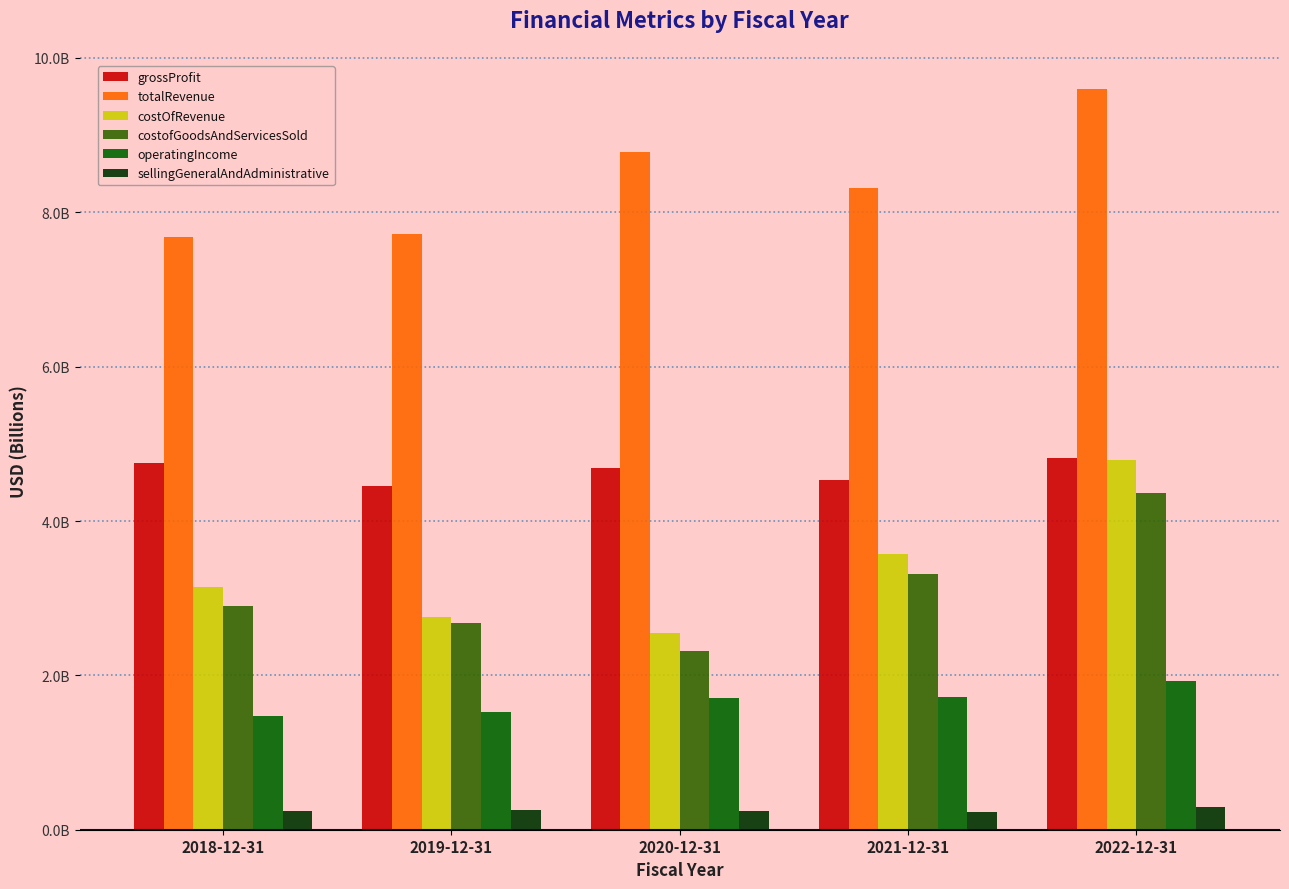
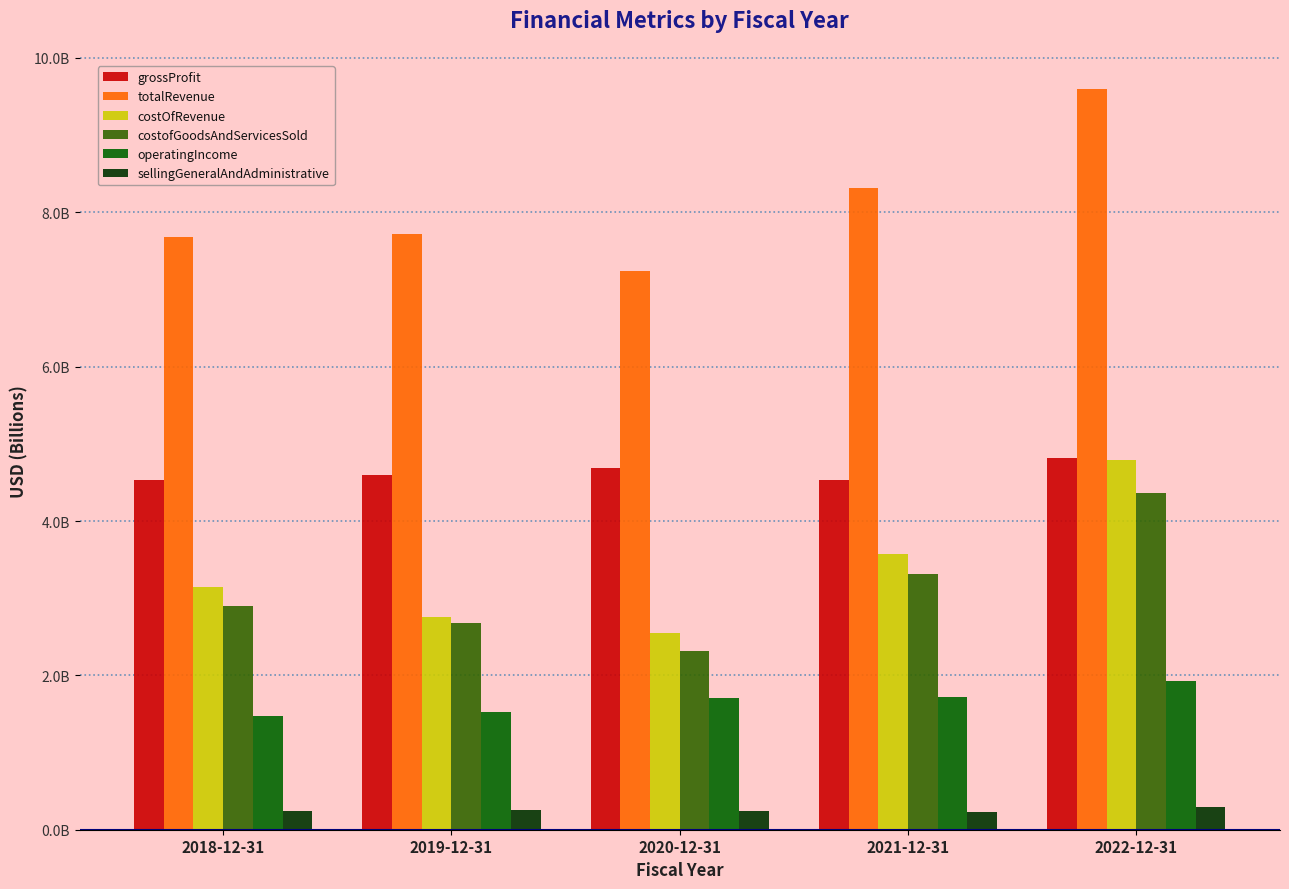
grossProfit, 2018-12-31: 4700000000 -> 4500000000
grossProfit, 2019-12-31: 4400000000 -> 4600000000
totalRevenue, 2020-12-31: 8800000000 -> 7200000000
